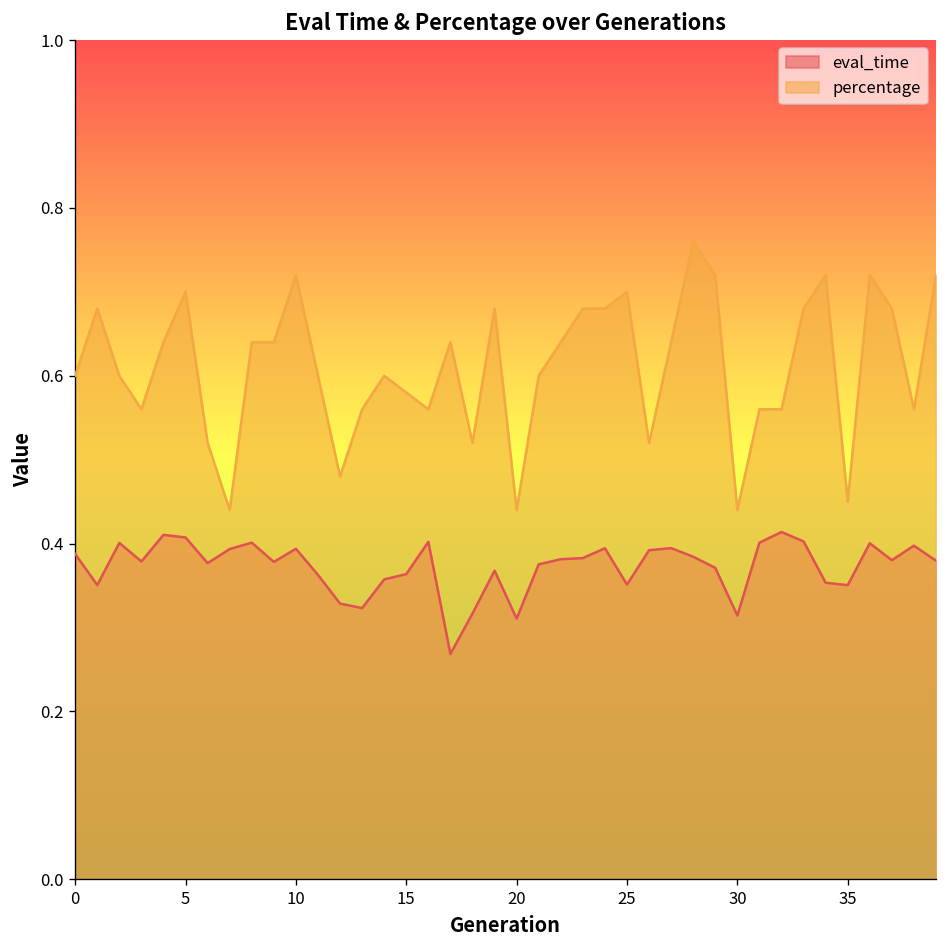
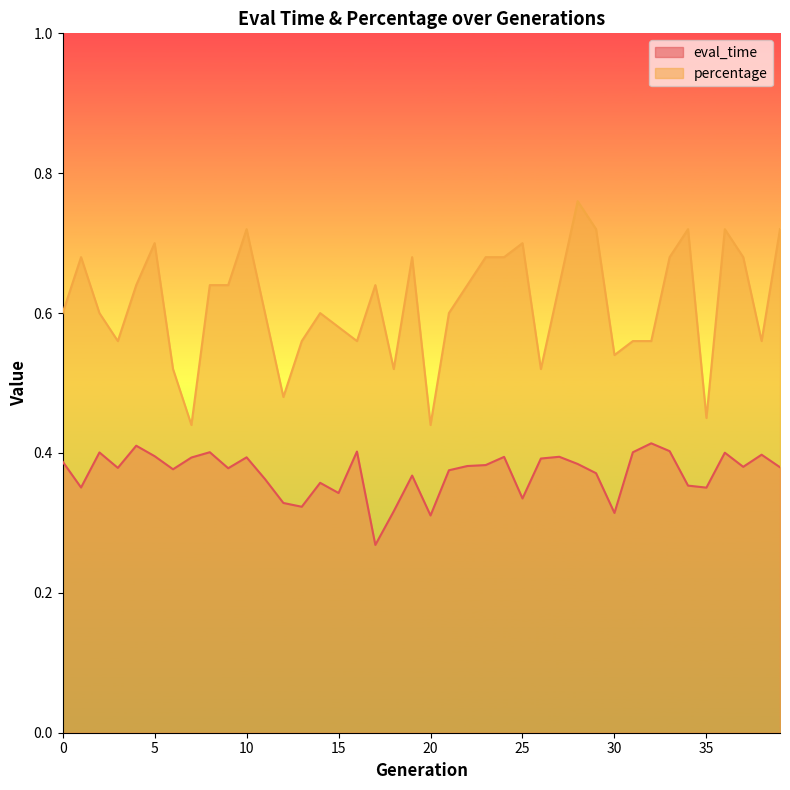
eval_time, 5: 0.41 -> 0.40
eval_time, 15: 0.36 -> 0.34
eval_time, 25: 0.35 -> 0.33
percentage, 30: 0.44 -> 0.54
